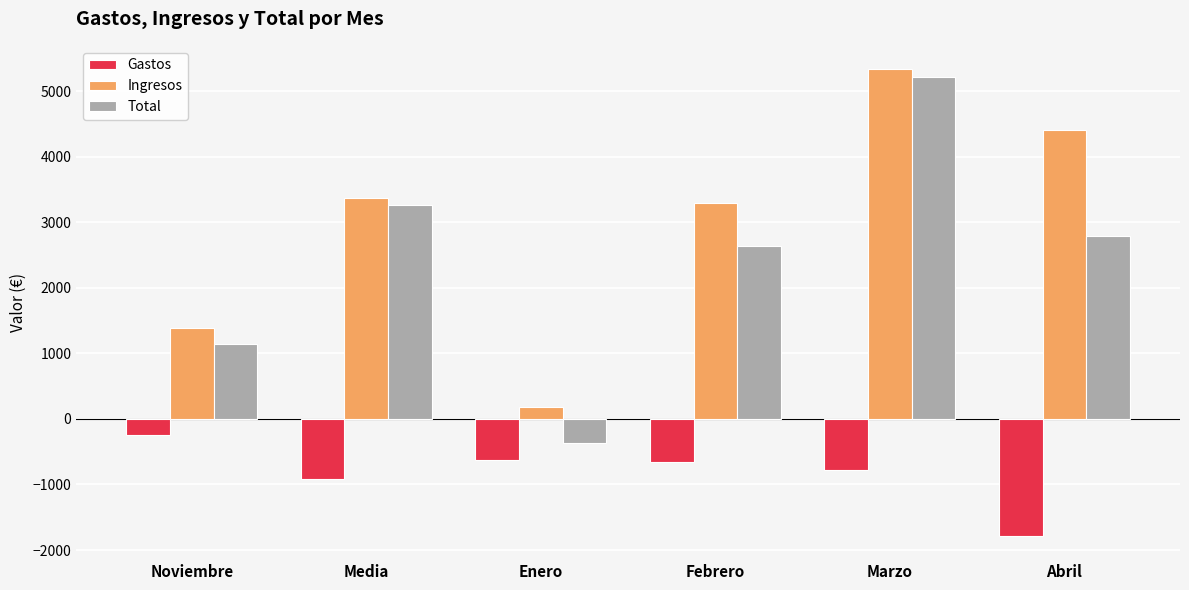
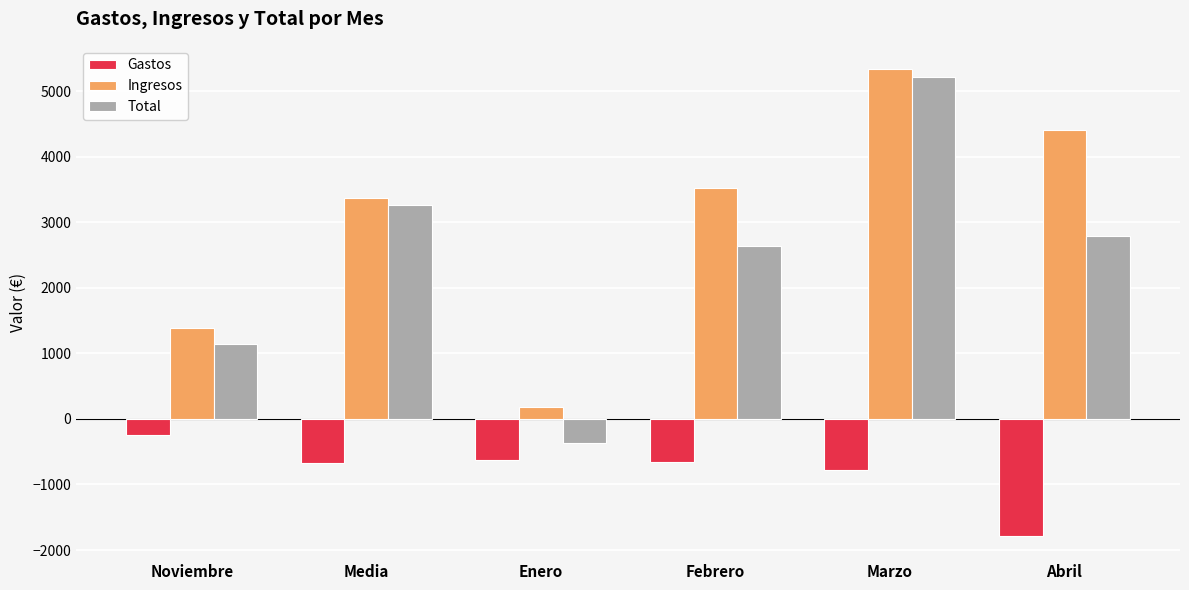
Gastos, Media: -900 -> -700
Ingresos, Febrero: 3300 -> 3500
